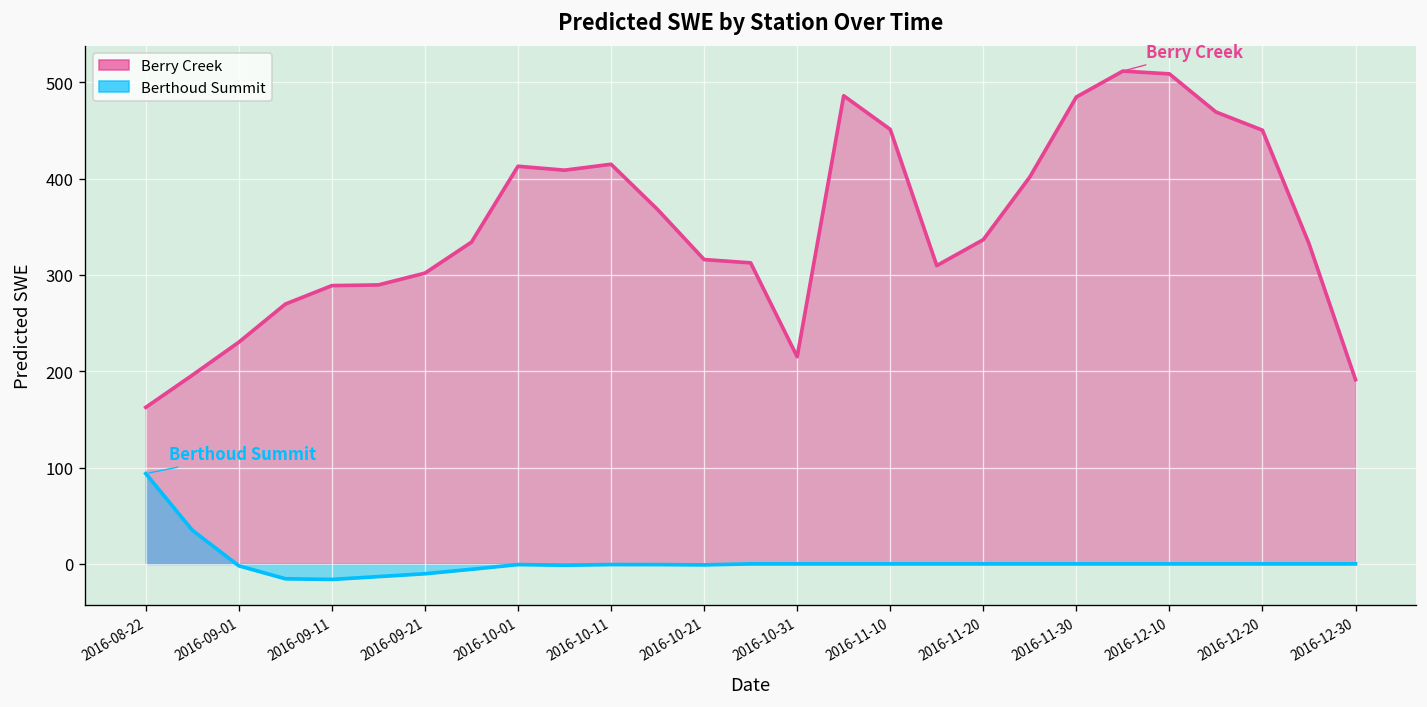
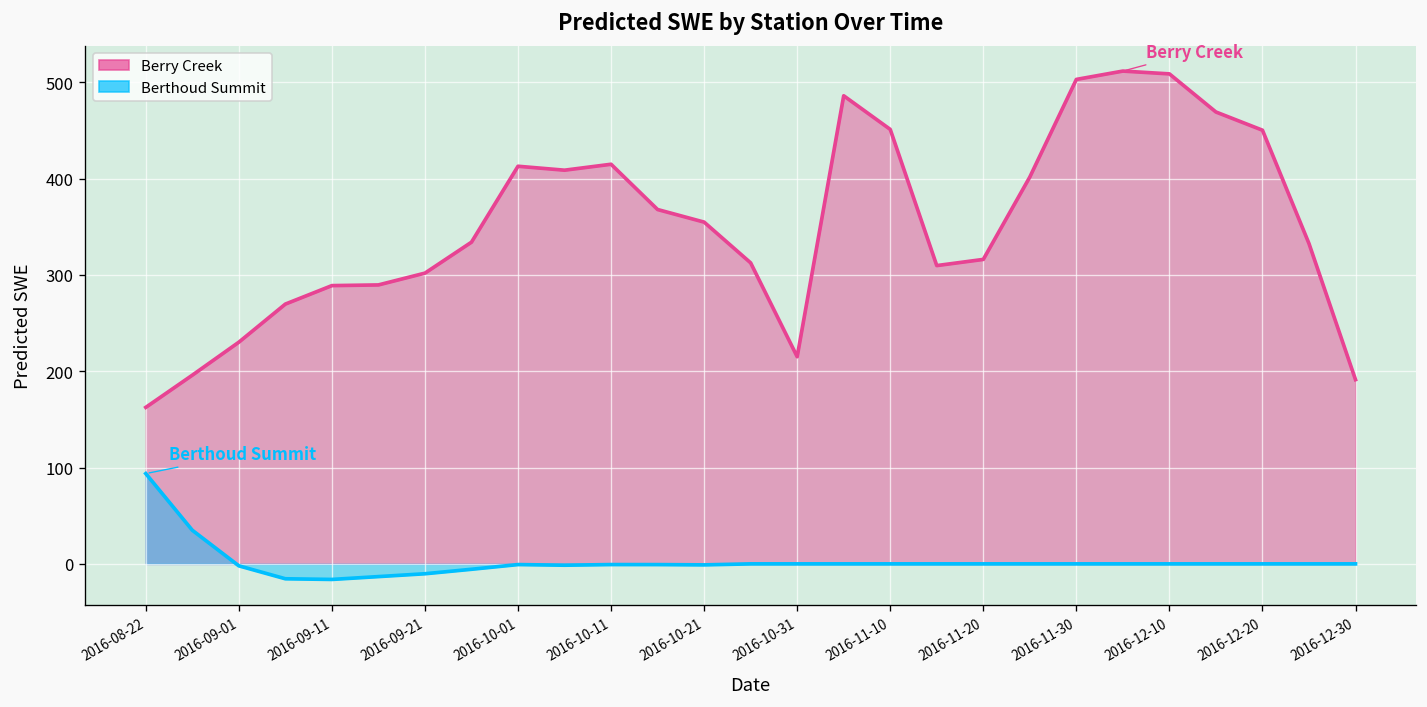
Berry Creek, 2016-10-21: 320 -> 350
Berry Creek, 2016-11-20: 340 -> 320
Berry Creek, 2016-11-30: 480 -> 500
